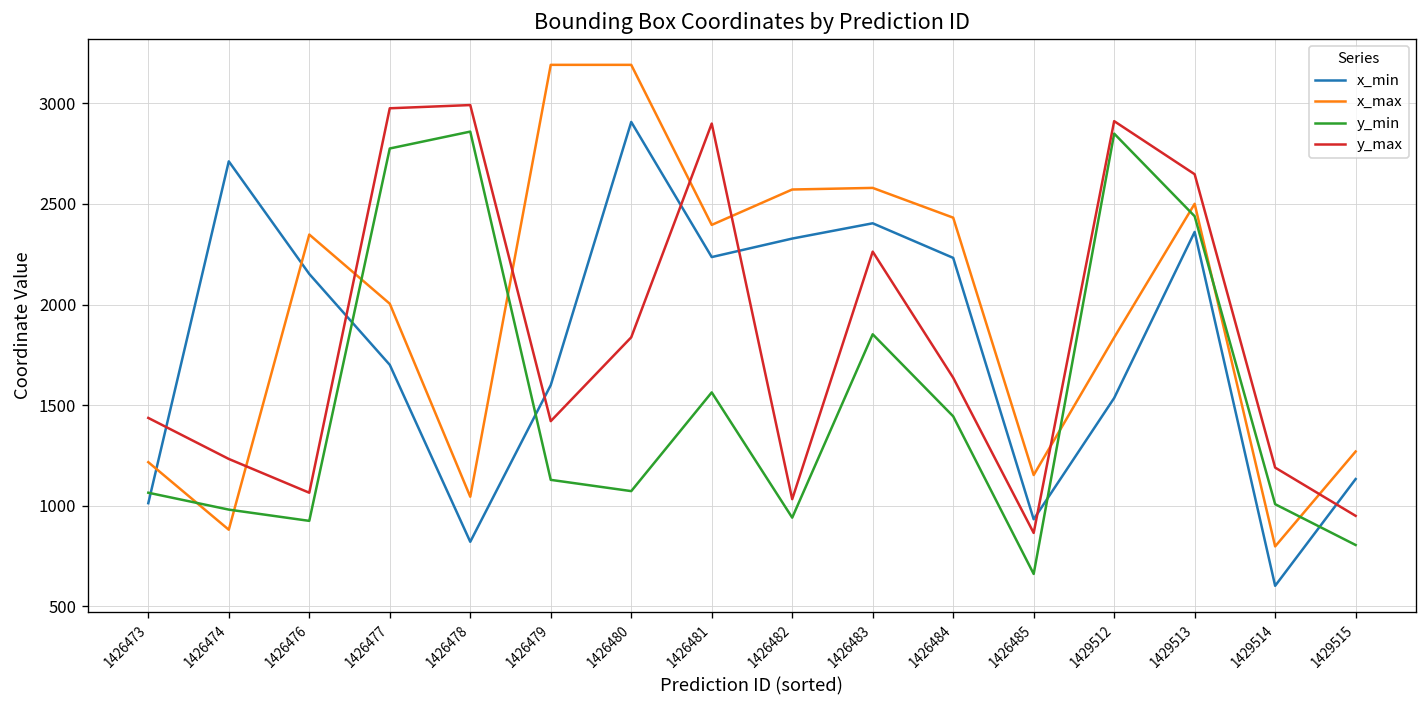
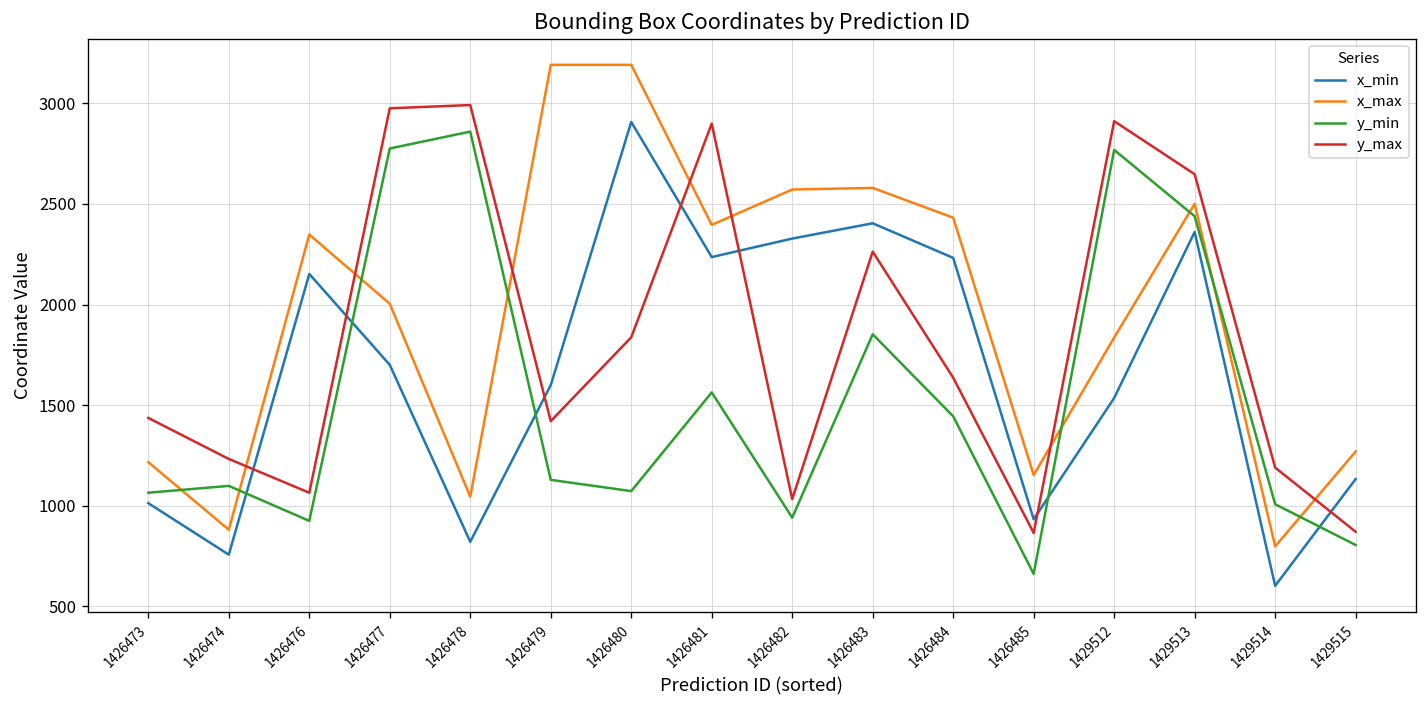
x_min, 1426474: 2710 -> 760
y_min, 1426474: 980 -> 1100
y_min, 1429512: 2850 -> 2770
y_max, 1429515: 950 -> 870
